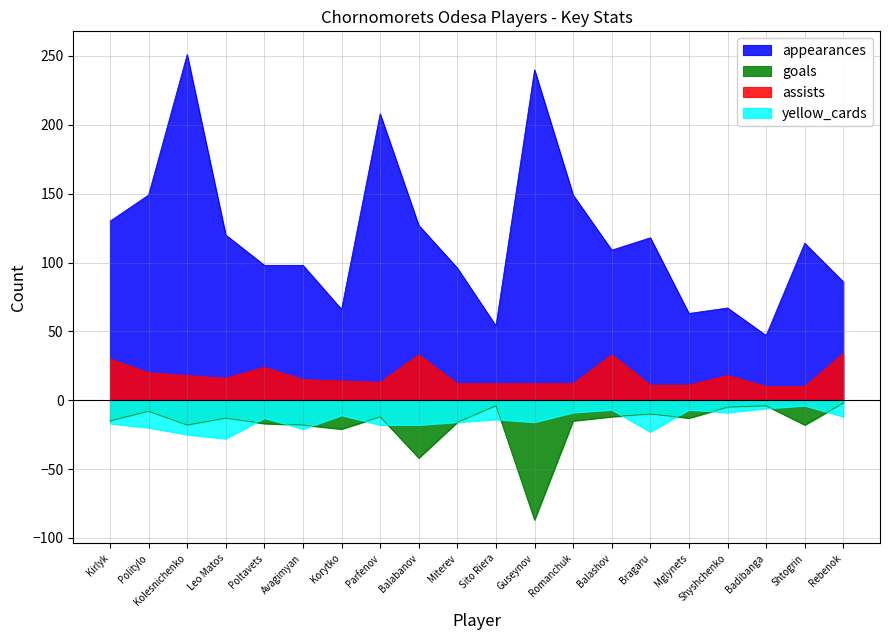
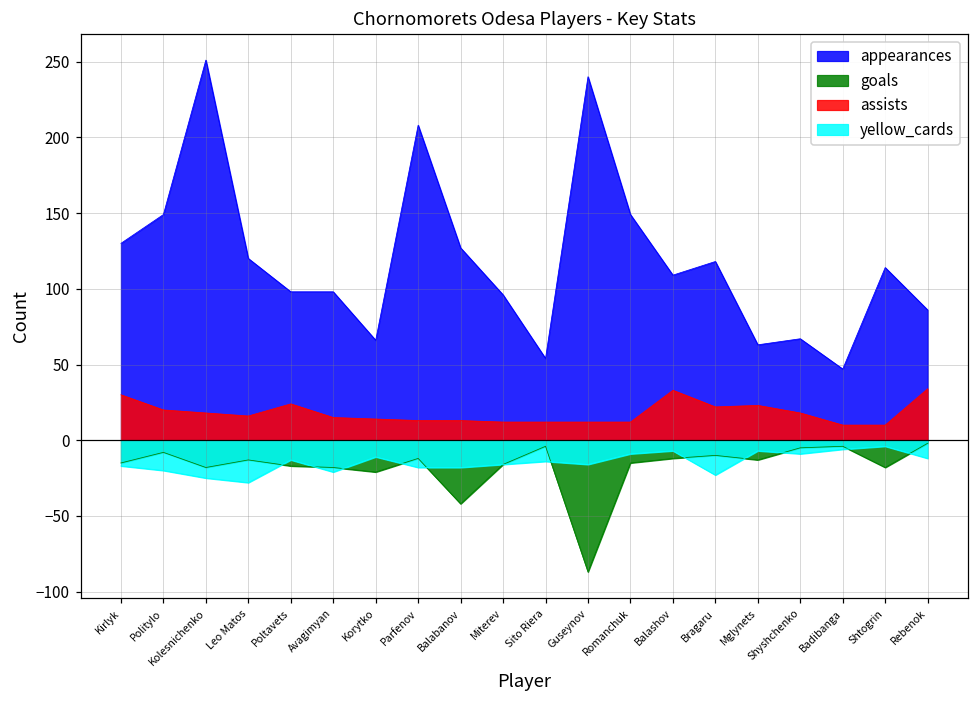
assists, Balabanov: 33 -> 13
assists, Bragaru: 11 -> 22
assists, Mglynets: 11 -> 23
